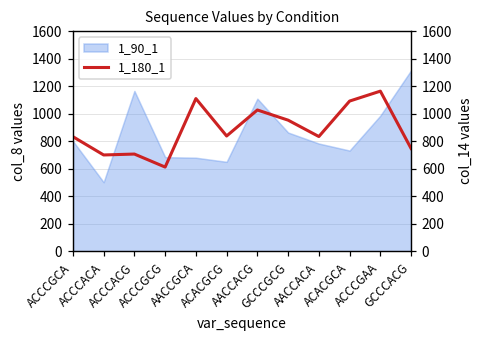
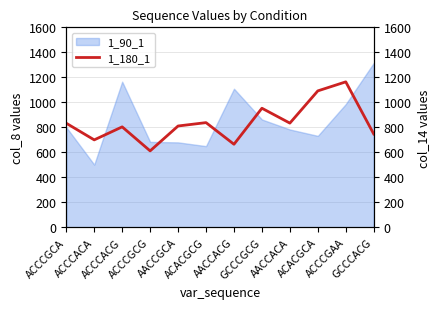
1_180_1, ACCCACG: 710 -> 800
1_180_1, AACCGCA: 1110 -> 810
1_180_1, AACCACG: 1030 -> 660
